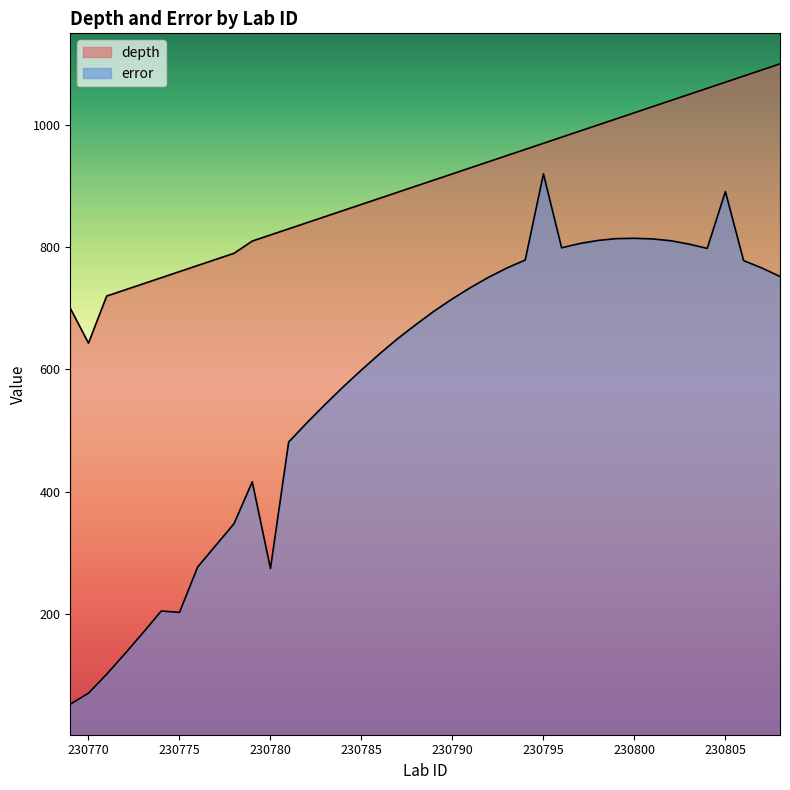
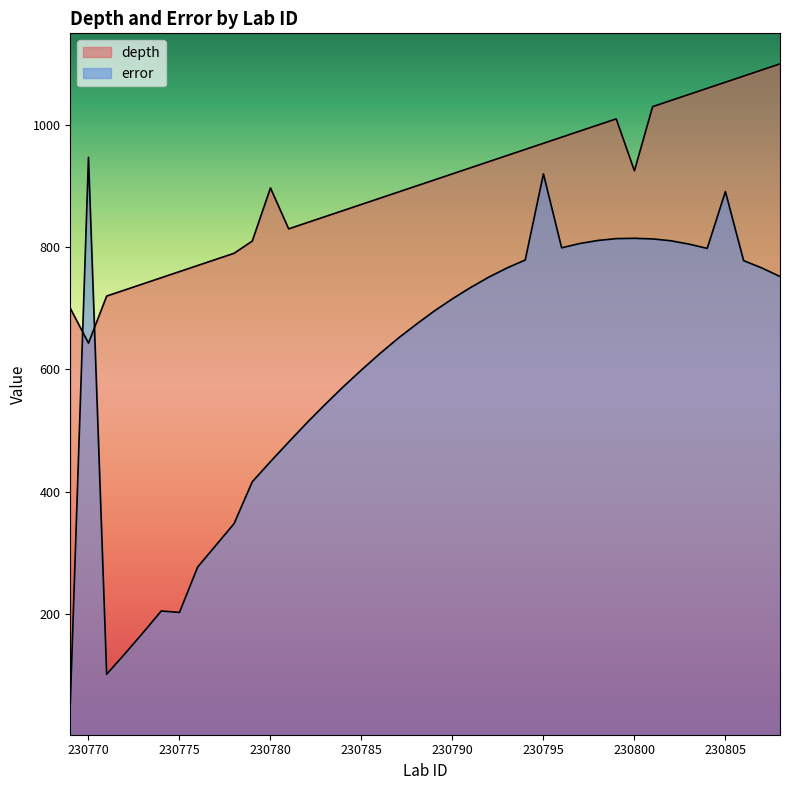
error, 230770: 70 -> 950
depth, 230780: 820 -> 900
error, 230780: 270 -> 450
depth, 230800: 1020 -> 930
